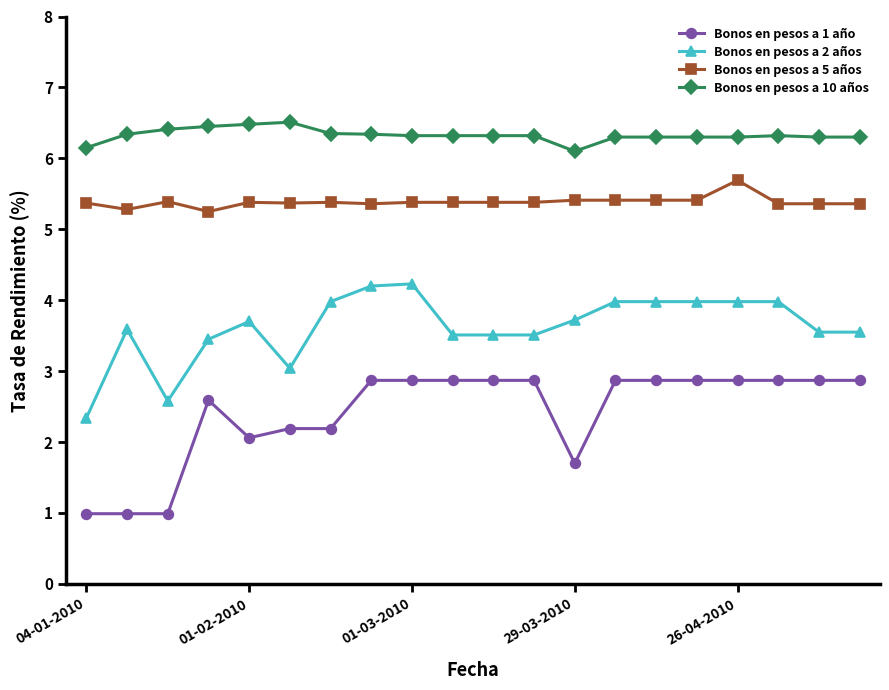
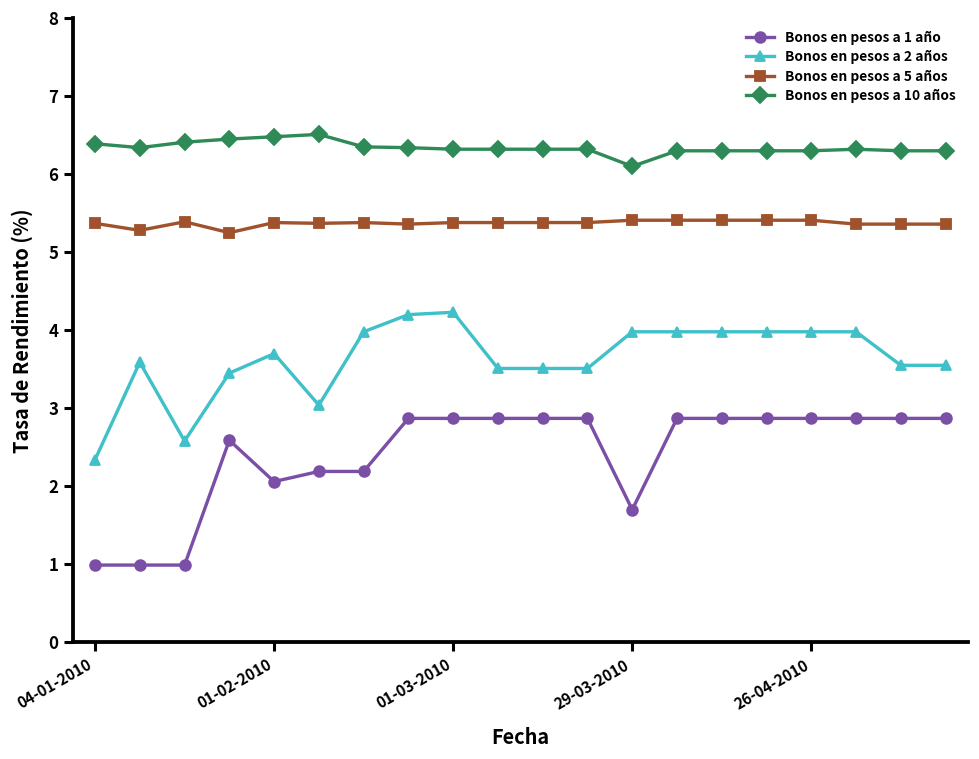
Bonos en pesos a 10 años, 04-01-2010: 6.2 -> 6.4
Bonos en pesos a 2 años, 29-03-2010: 3.7 -> 4.0
Bonos en pesos a 5 años, 26-04-2010: 5.7 -> 5.4
